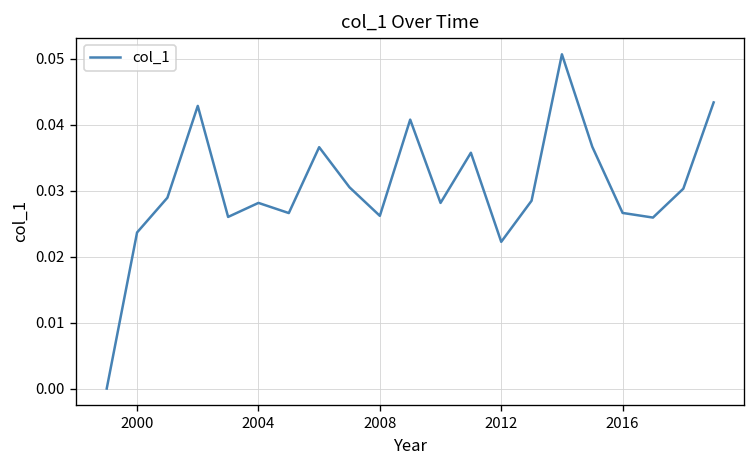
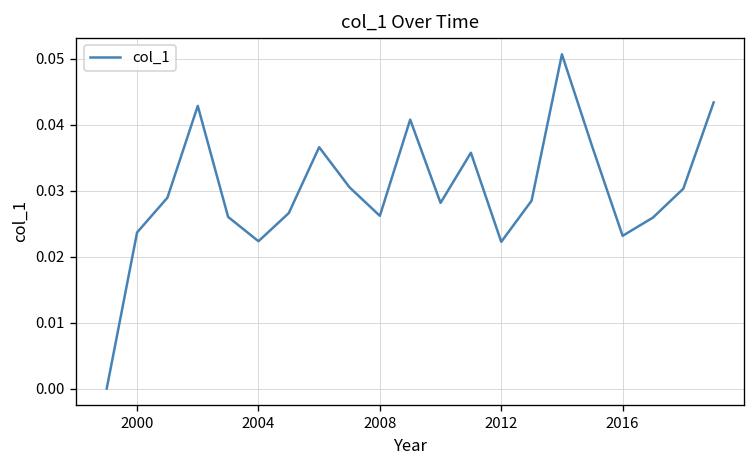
2004: 0.028 -> 0.022
2016: 0.027 -> 0.023
